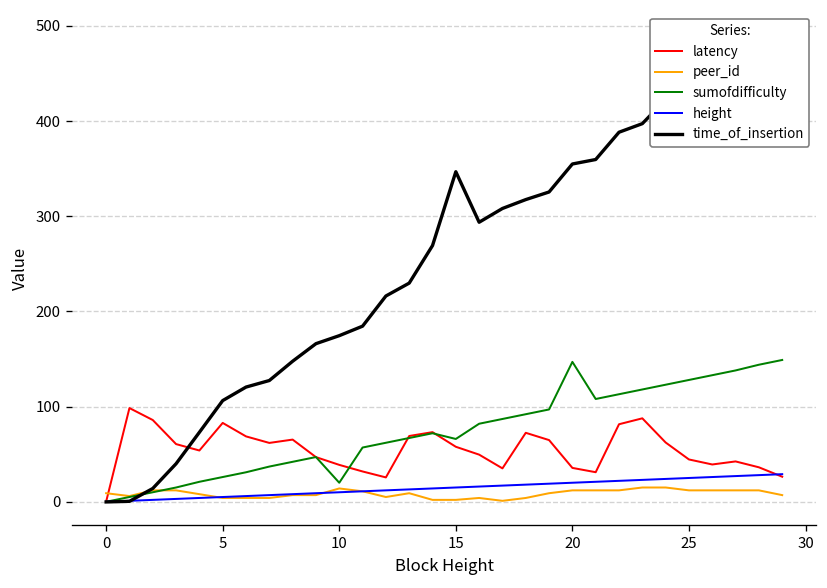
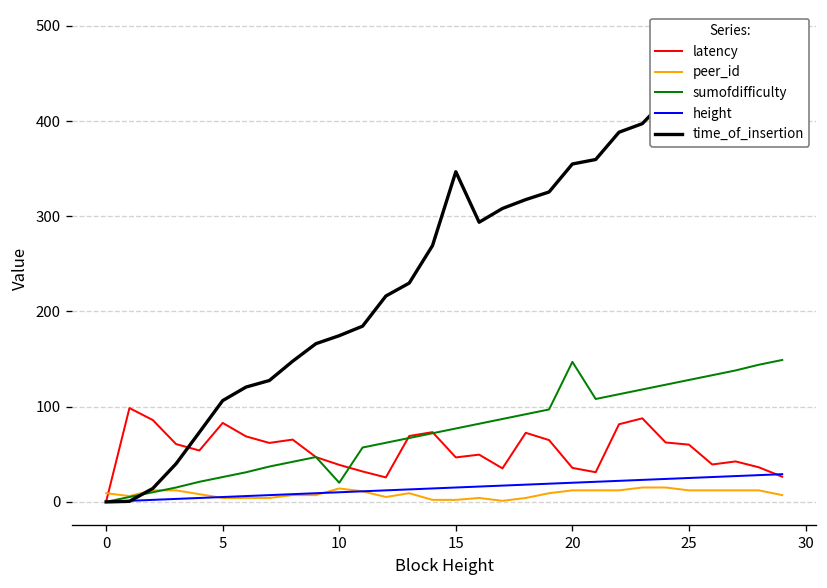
latency, 15: 60 -> 50
sumofdifficulty, 15: 70 -> 80
latency, 25: 40 -> 60
